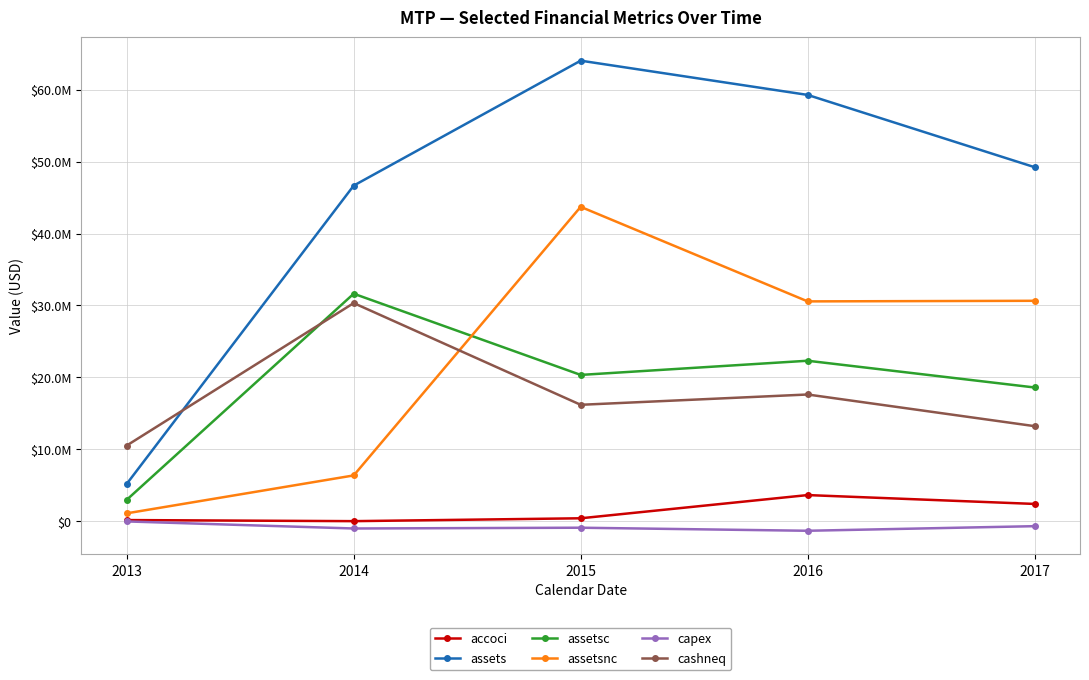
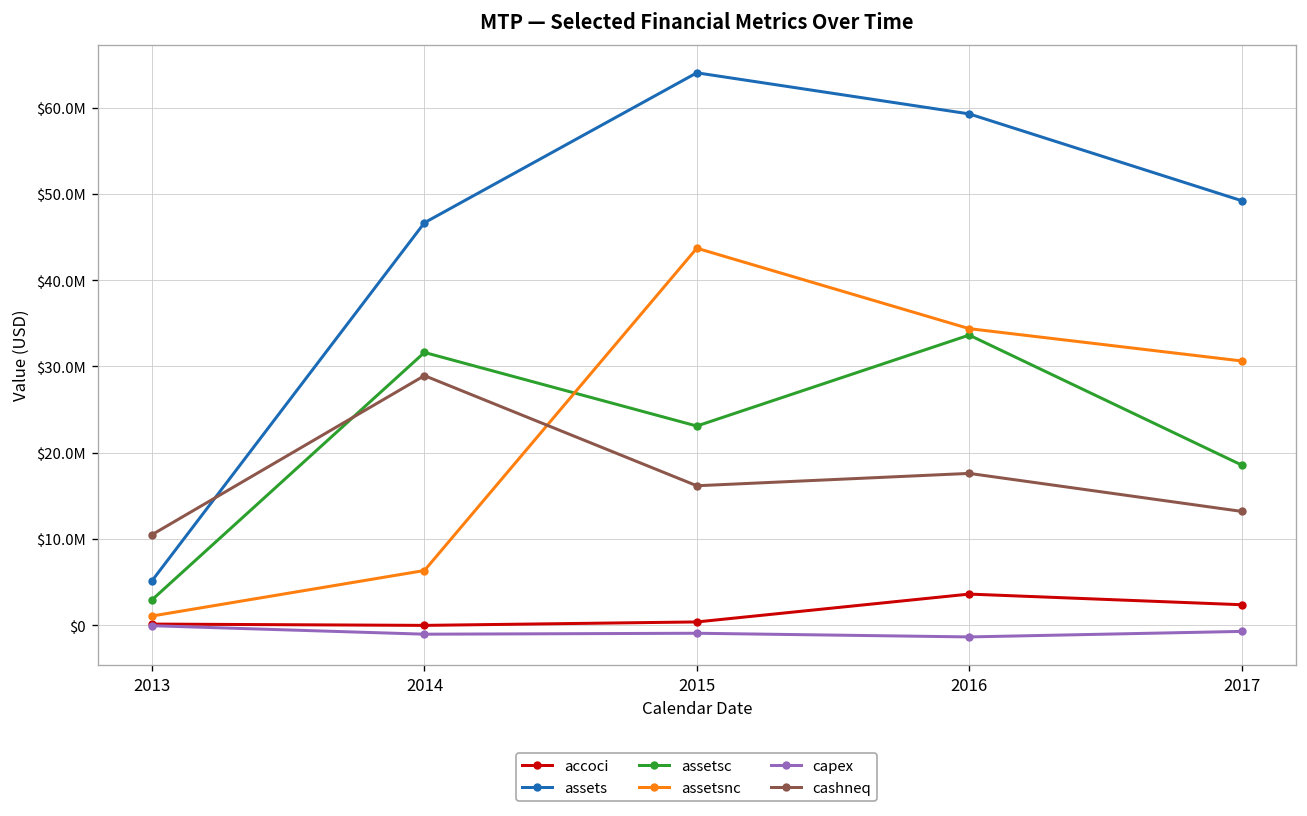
cashneq, 2014: $30000000 -> $29000000
assetsc, 2015: $20000000 -> $23000000
assetsc, 2016: $22000000 -> $34000000
assetsnc, 2016: $31000000 -> $34000000
